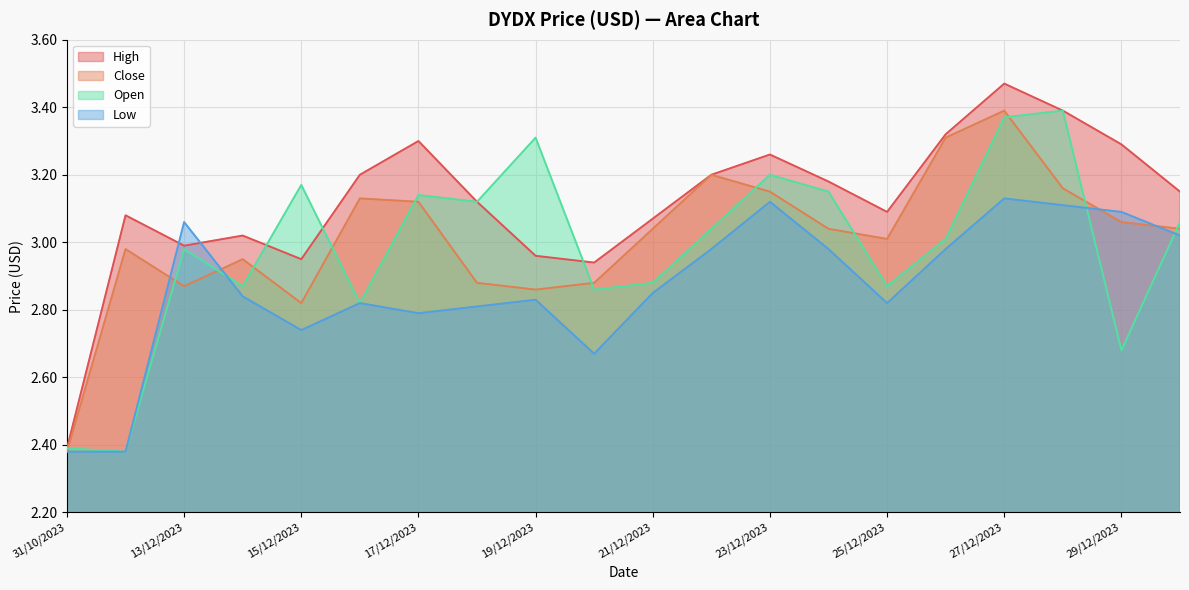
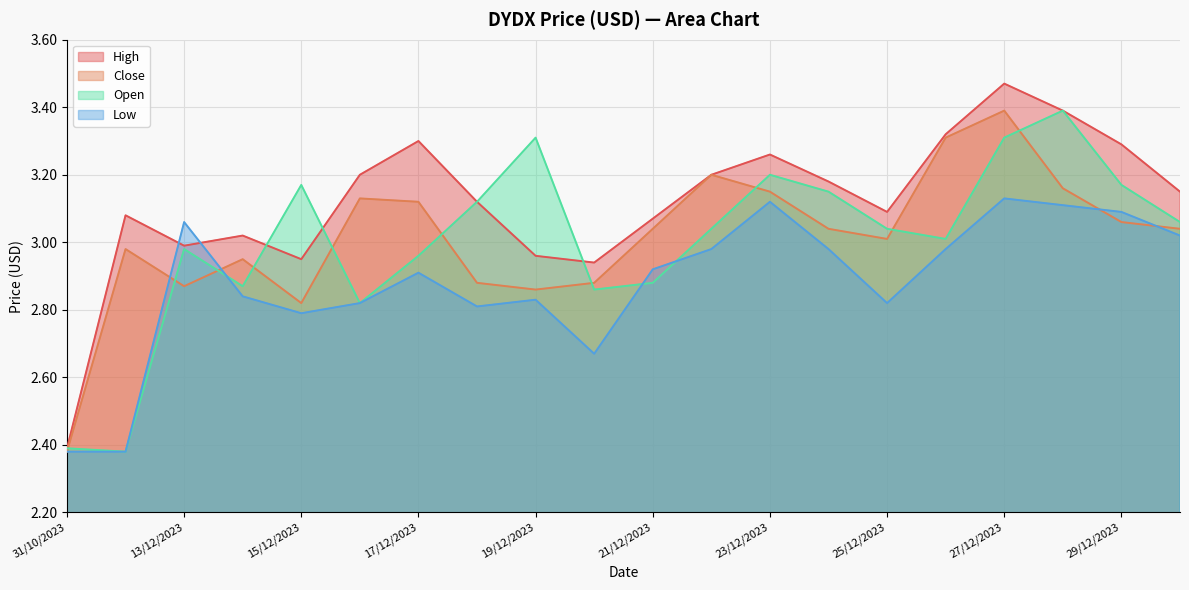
Low, 15/12/2023: 2.74 -> 2.79
Open, 17/12/2023: 3.14 -> 2.96
Low, 17/12/2023: 2.79 -> 2.91
Low, 21/12/2023: 2.85 -> 2.92
Open, 25/12/2023: 2.87 -> 3.04
Open, 27/12/2023: 3.37 -> 3.31
Open, 29/12/2023: 2.68 -> 3.17
